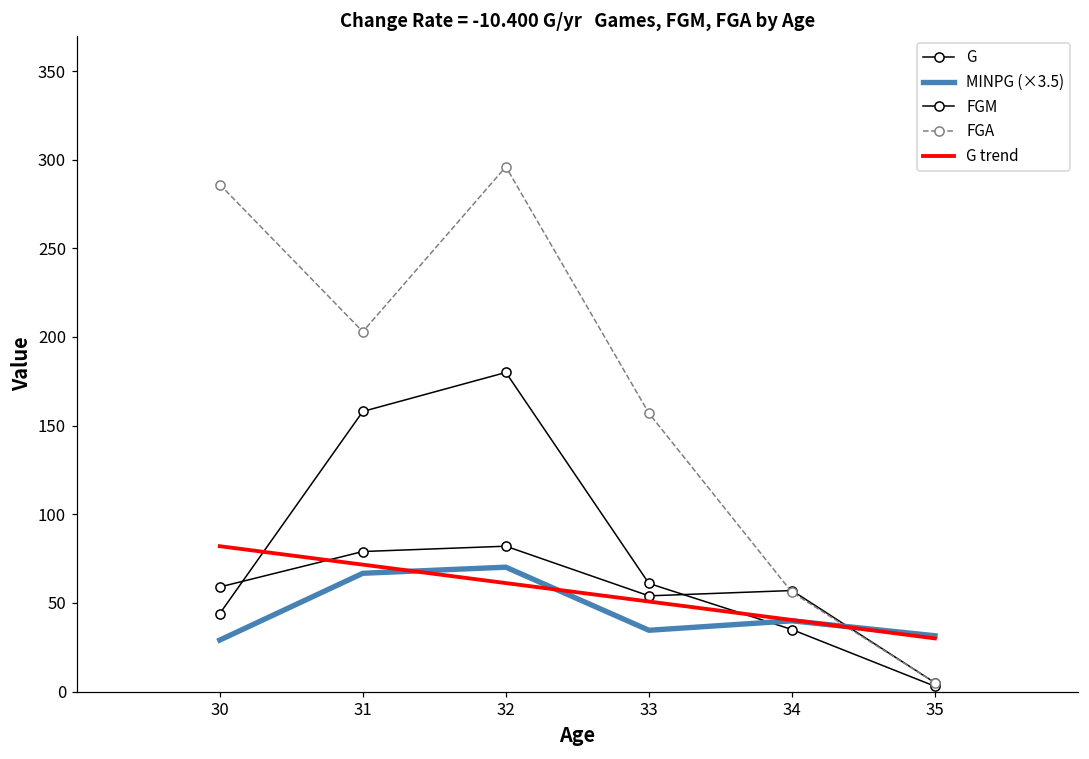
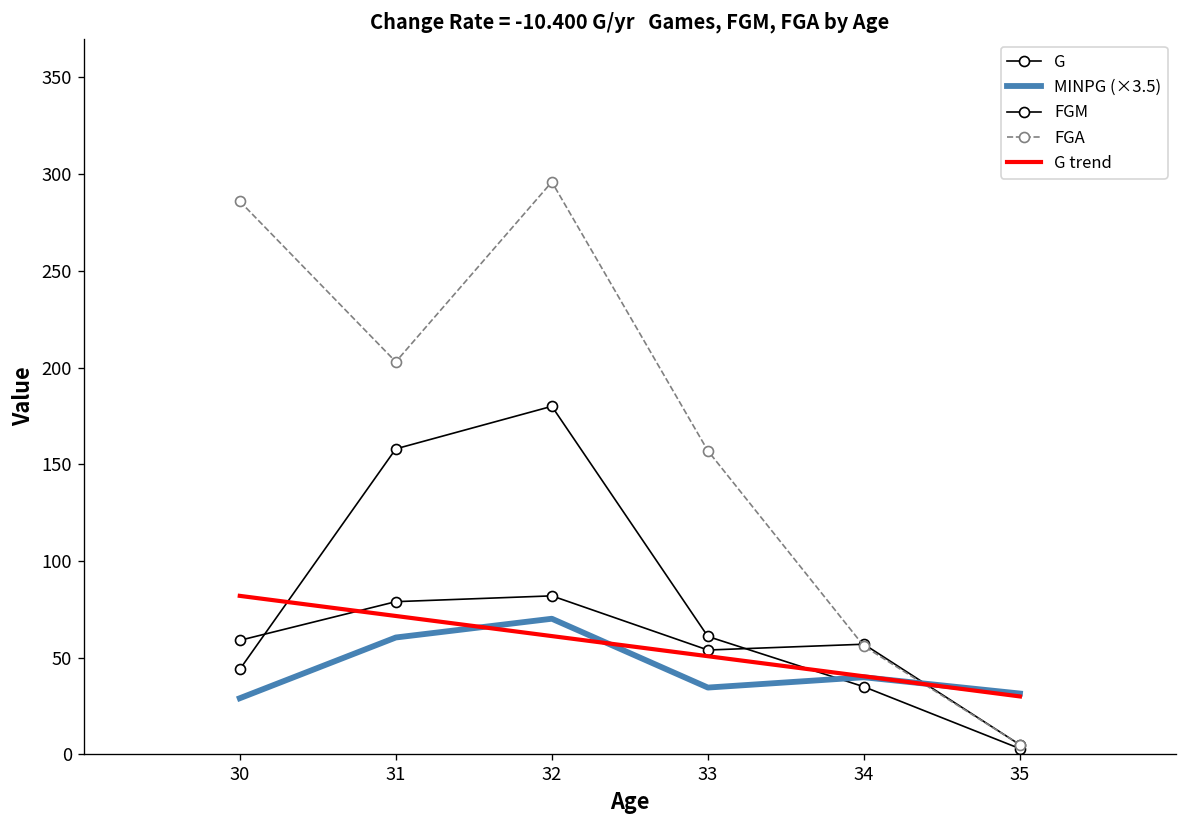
MINPG (×3.5), 31: 67 -> 60
